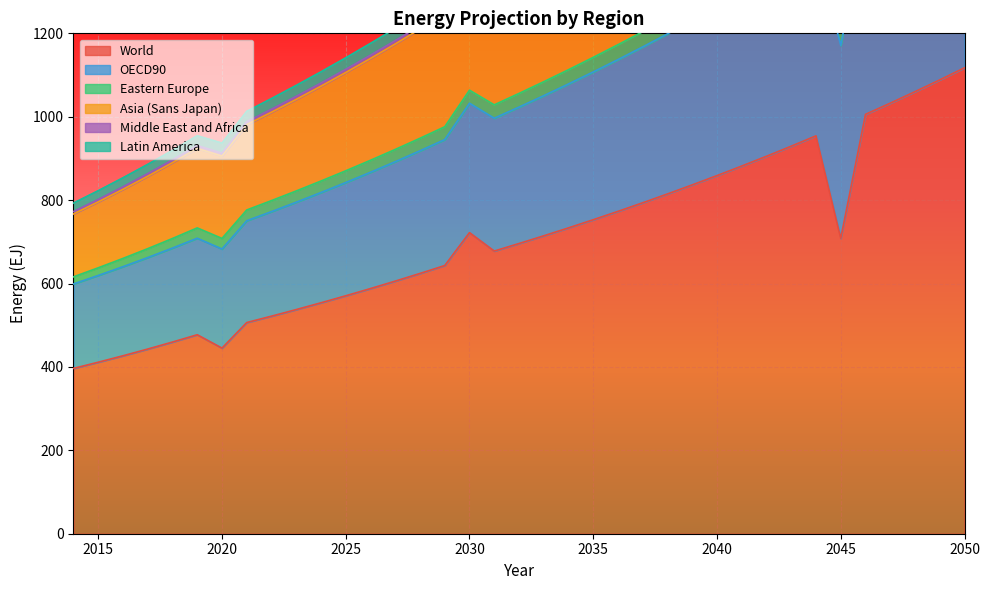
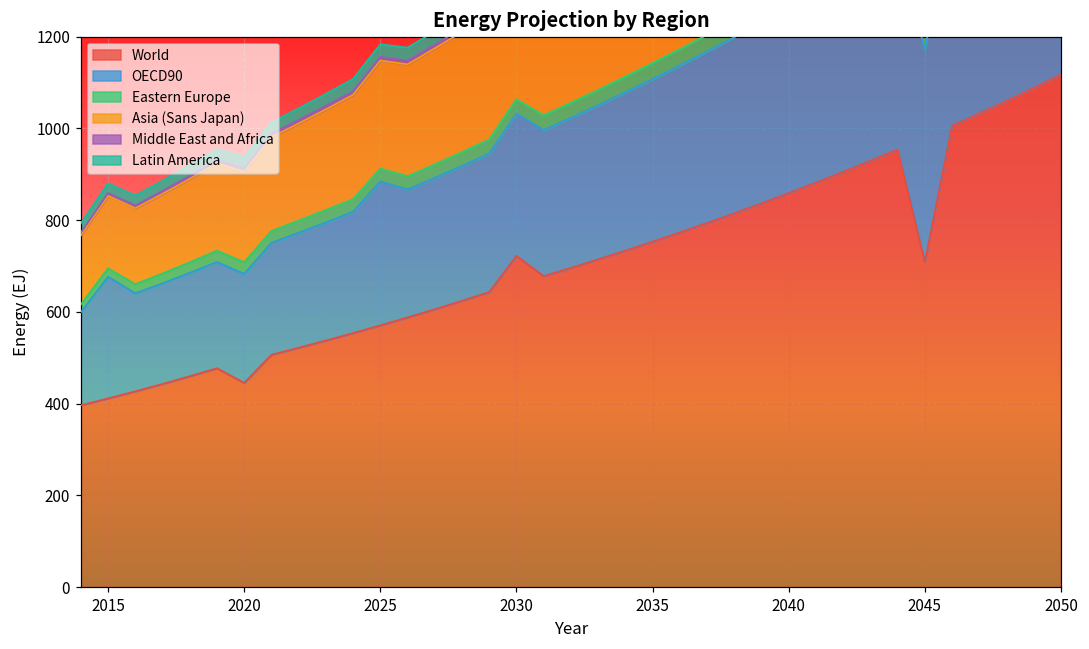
OECD90, 2015: 210 -> 270
OECD90, 2025: 270 -> 310
